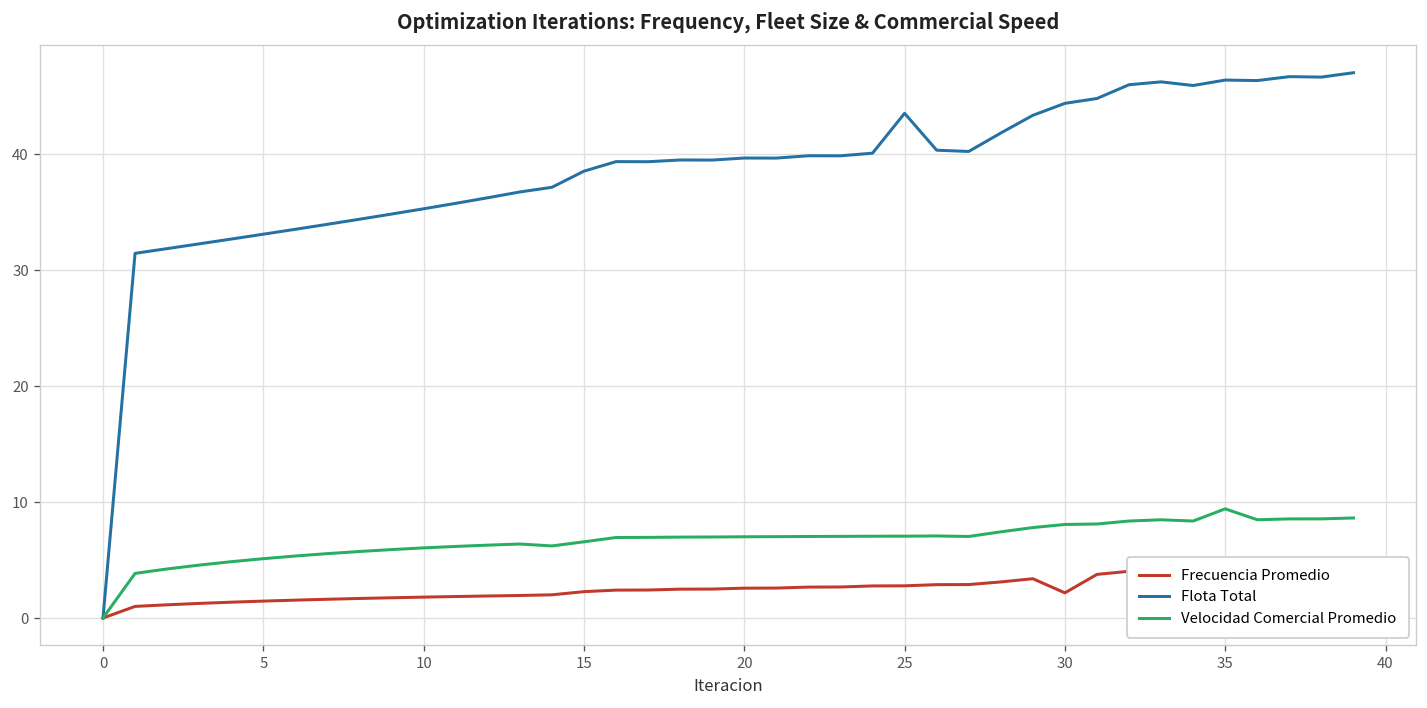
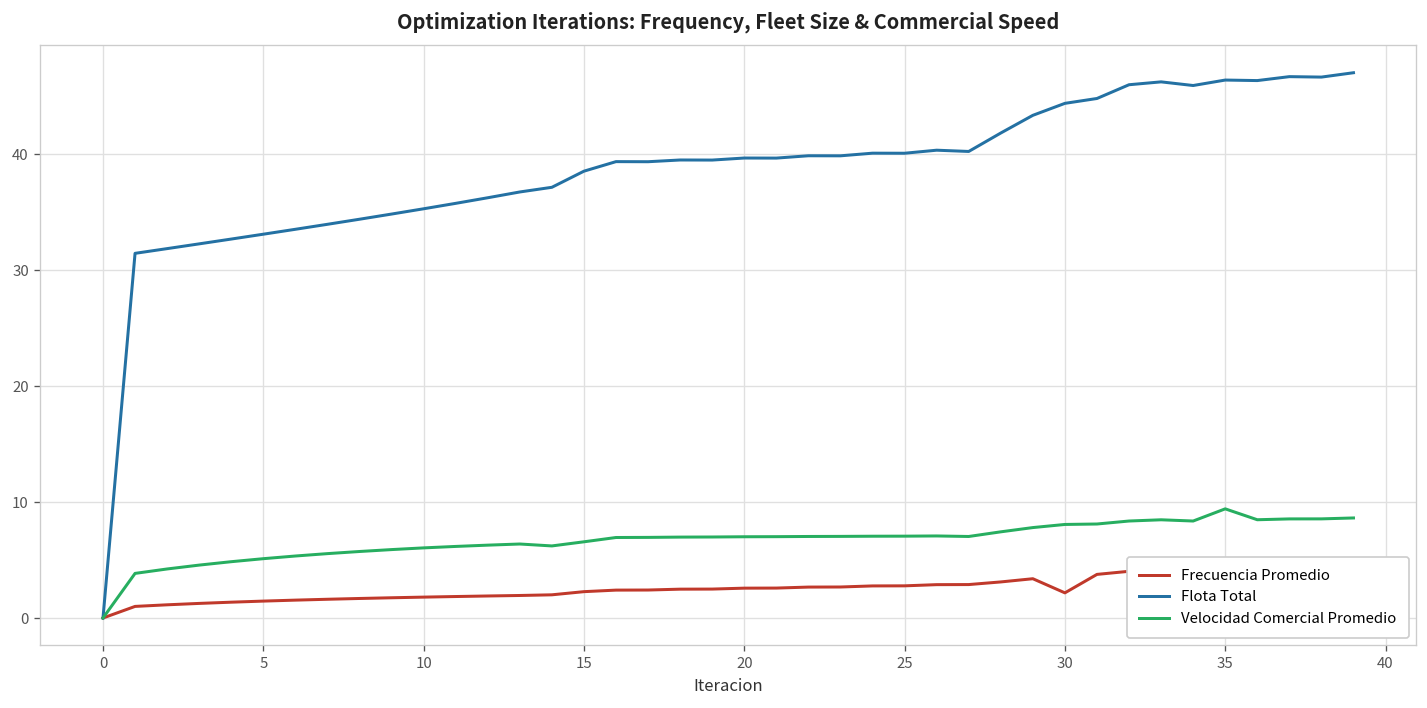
Flota Total, 25: 44 -> 40
